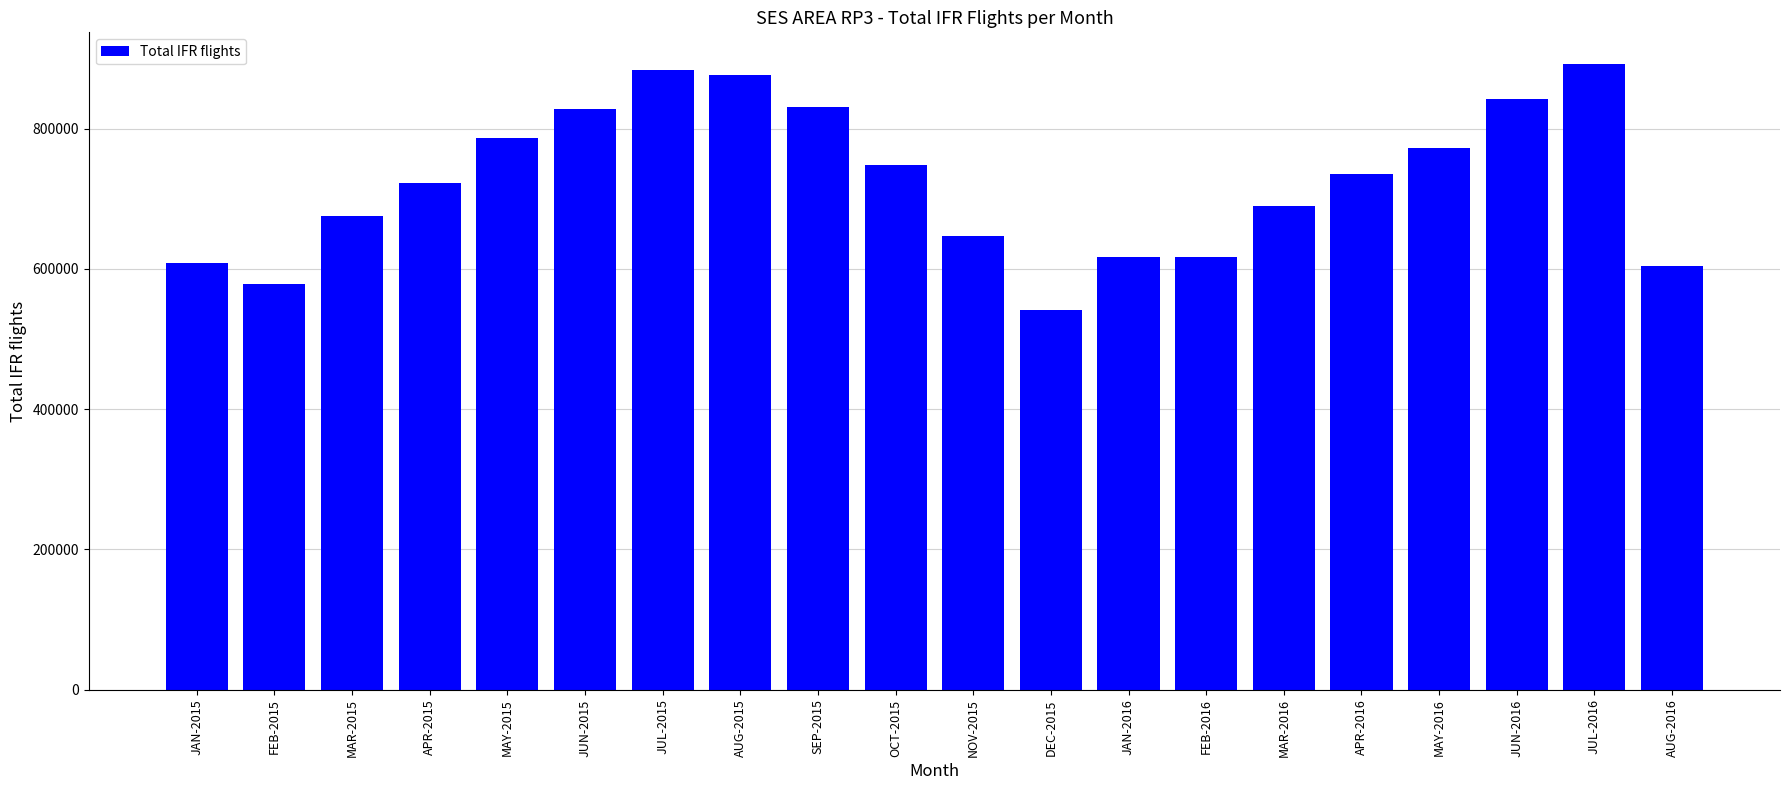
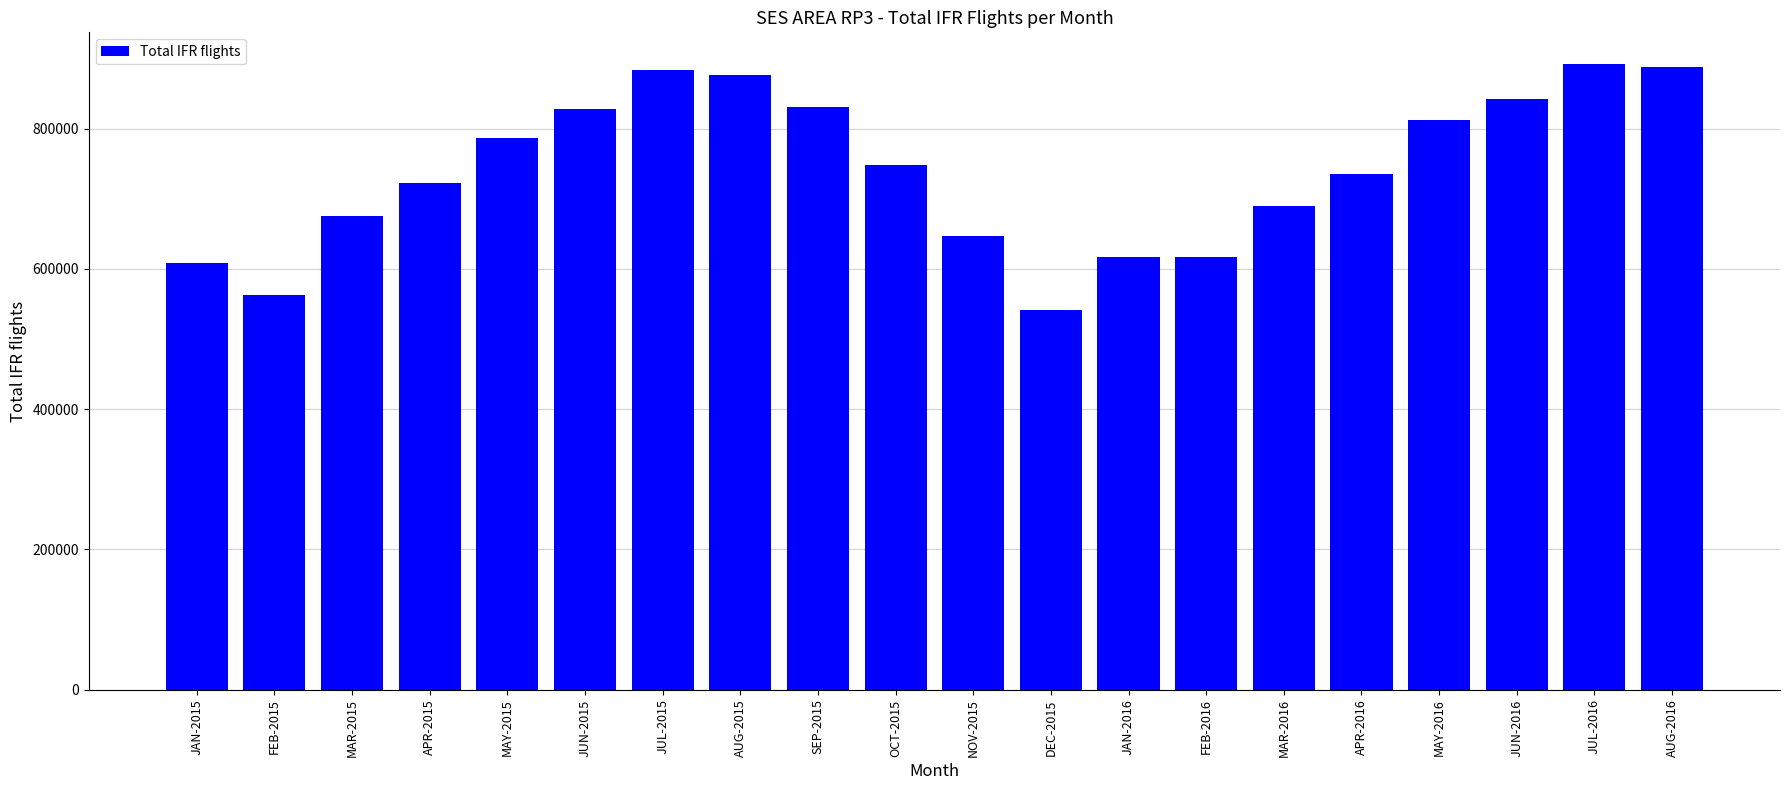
FEB-2015: 580000 -> 560000
MAY-2016: 770000 -> 810000
AUG-2016: 600000 -> 890000
